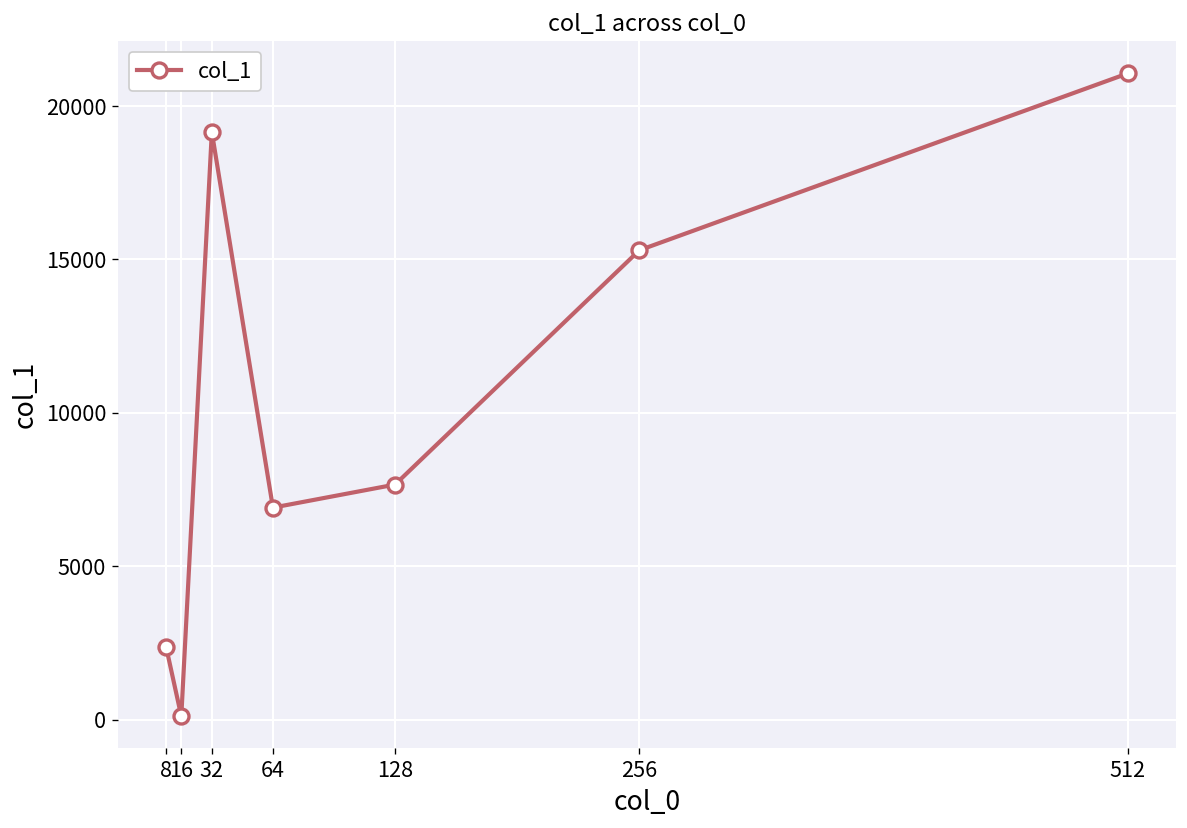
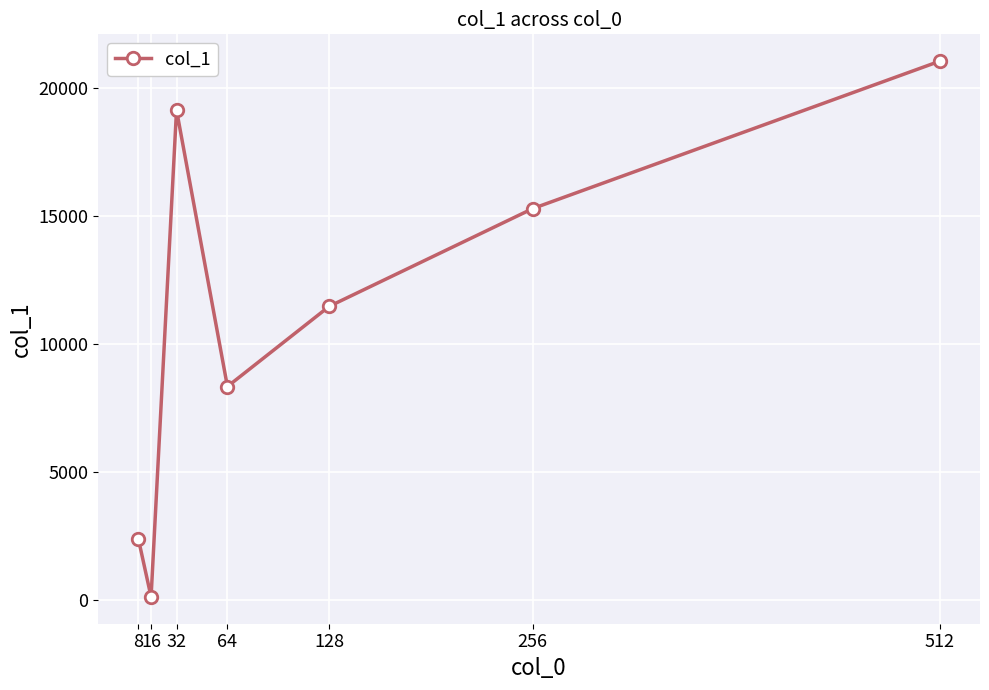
64: 6900 -> 8300
128: 7700 -> 11500
